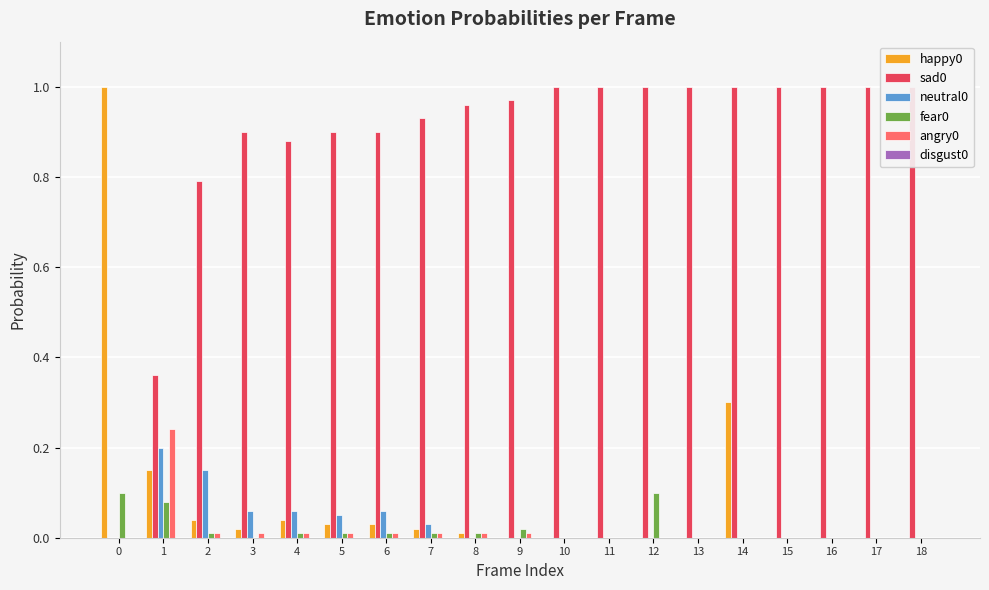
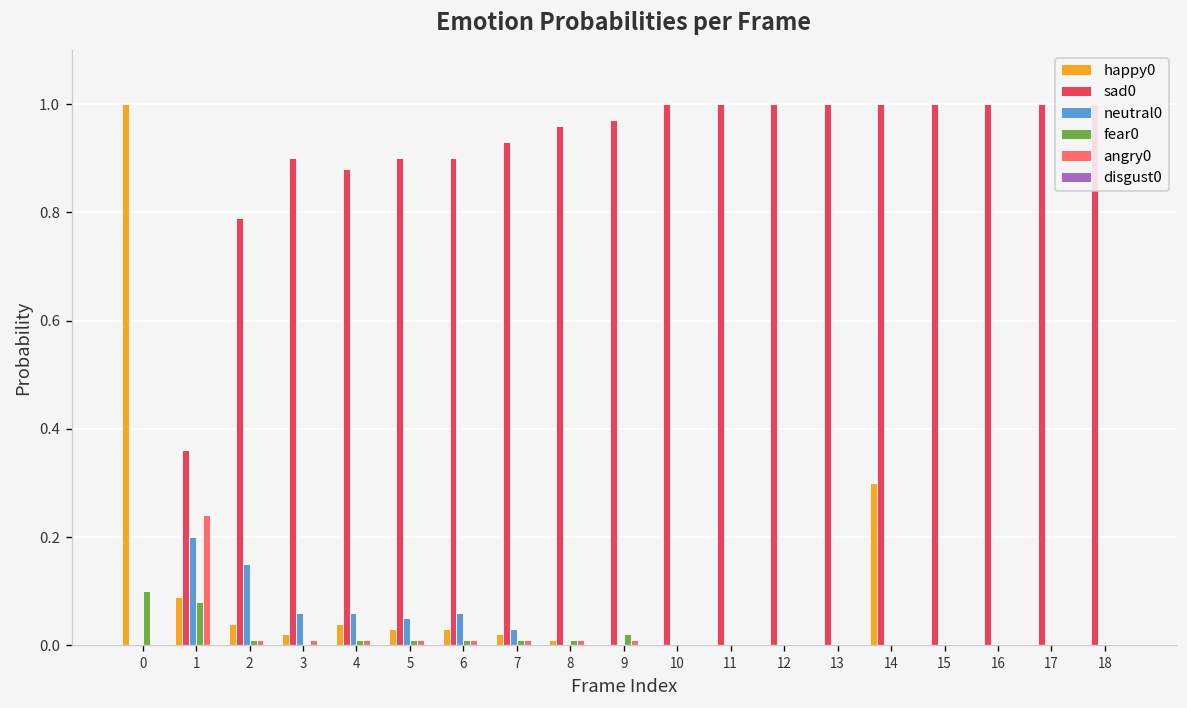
happy0, 1: 0.15 -> 0.09
fear0, 12: 0.1 -> 0.0
